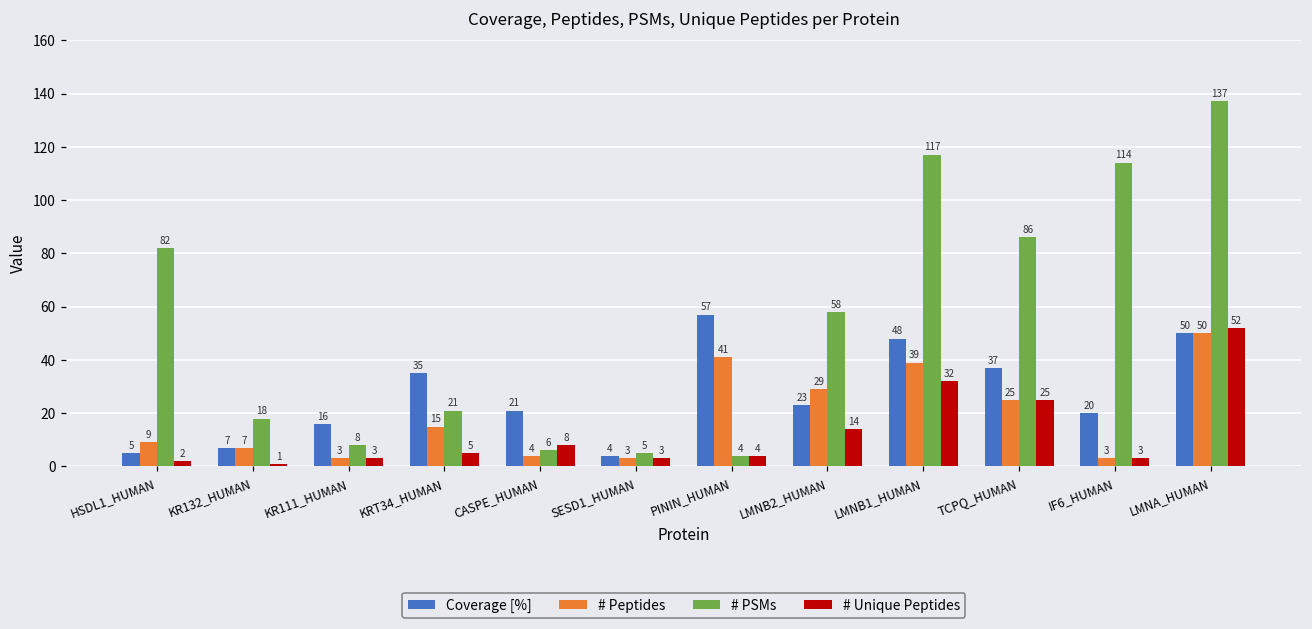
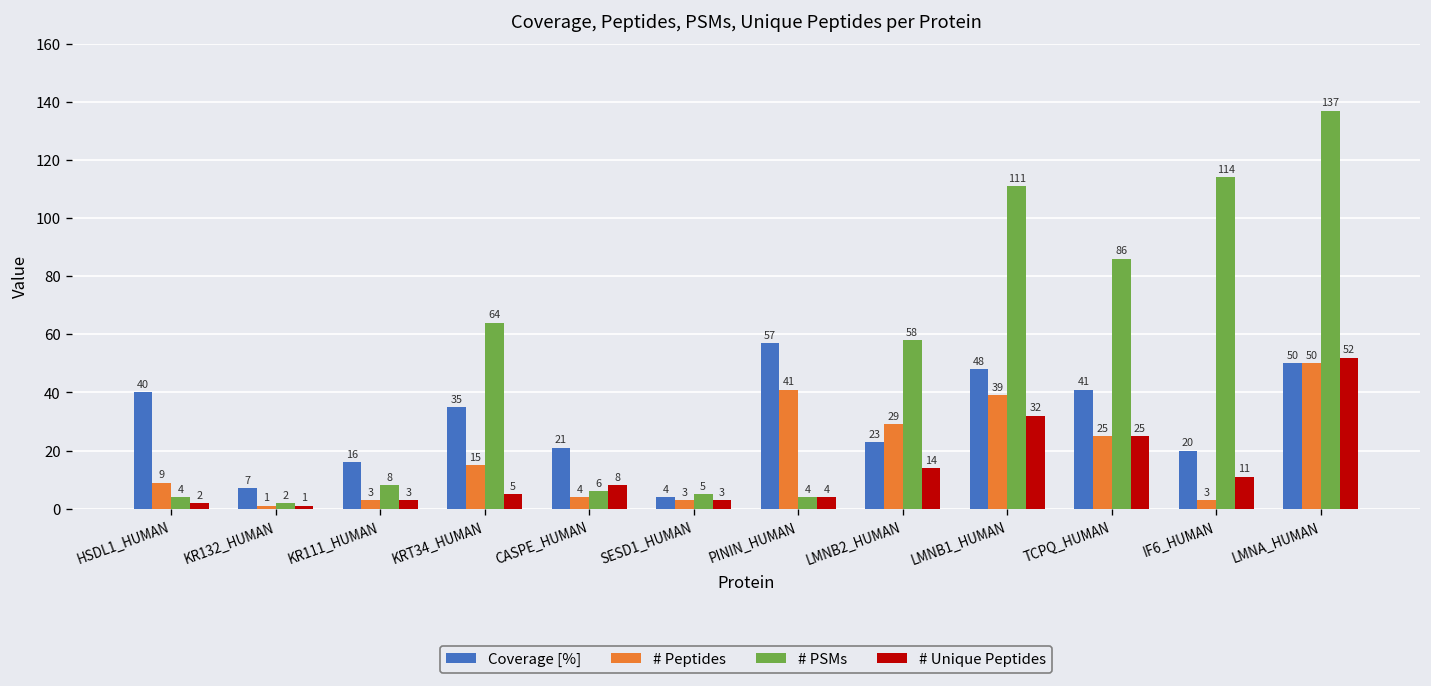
Coverage [%], HSDL1_HUMAN: 5 -> 40
# PSMs, HSDL1_HUMAN: 82 -> 4
# Peptides, KR132_HUMAN: 7 -> 1
# PSMs, KR132_HUMAN: 18 -> 2
# PSMs, KRT34_HUMAN: 21 -> 64
# PSMs, LMNB1_HUMAN: 117 -> 111
Coverage [%], TCPQ_HUMAN: 37 -> 41
# Unique Peptides, IF6_HUMAN: 3 -> 11
